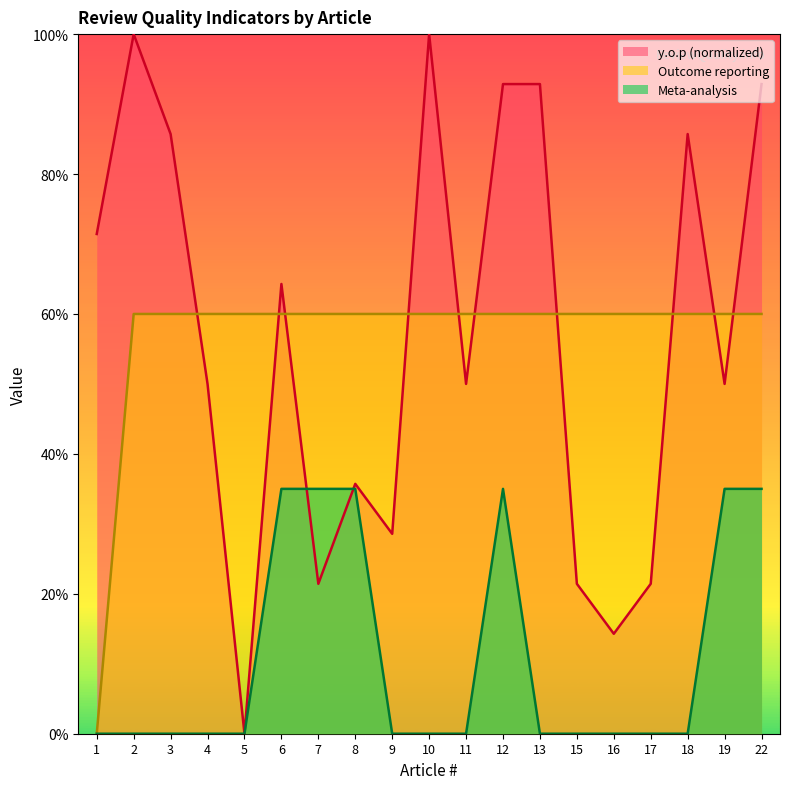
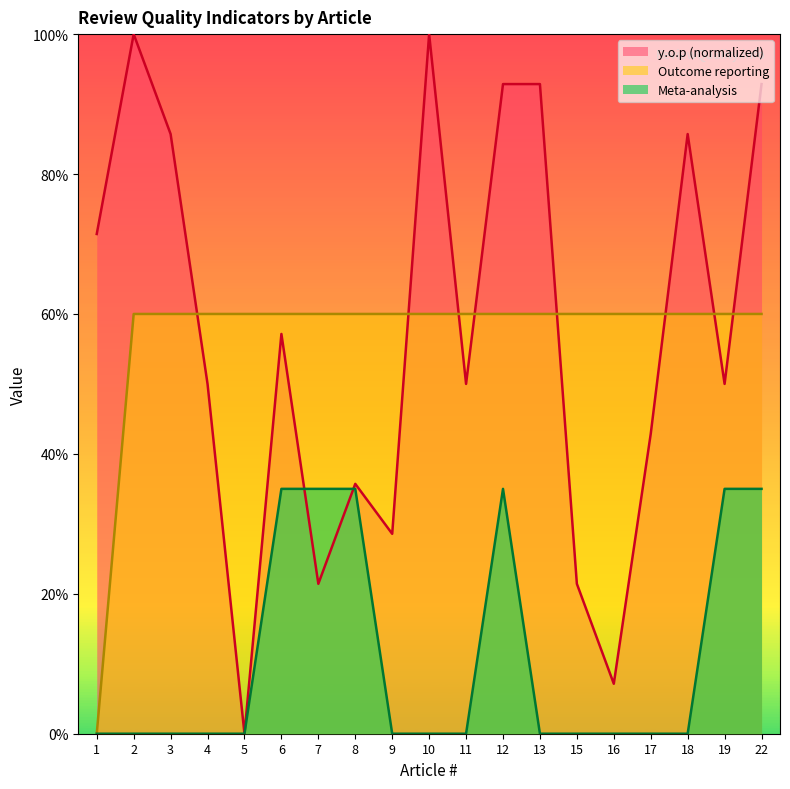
y.o.p (normalized), 6: 64% -> 57%
y.o.p (normalized), 16: 14% -> 7%
y.o.p (normalized), 17: 21% -> 43%
